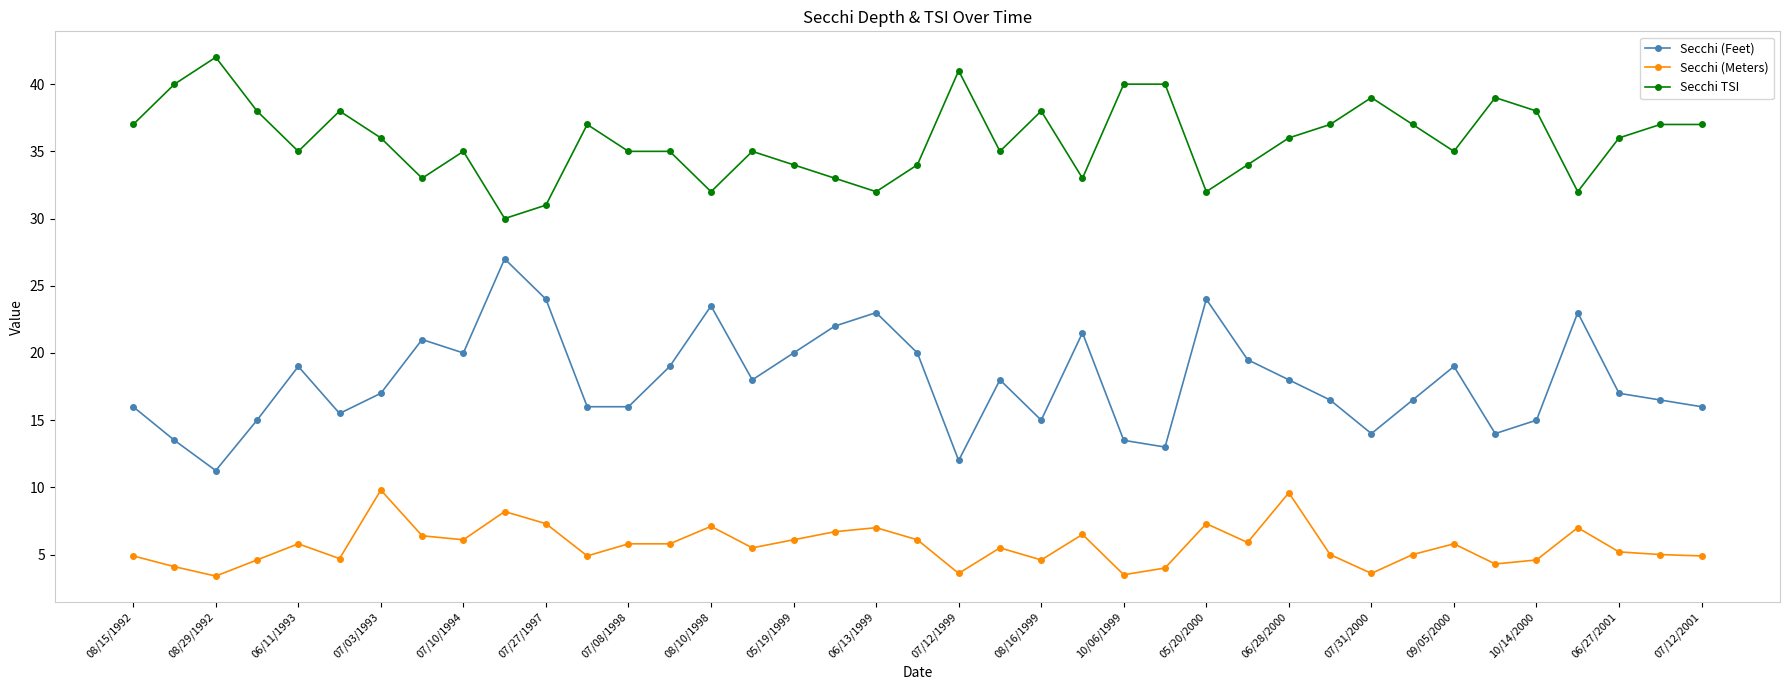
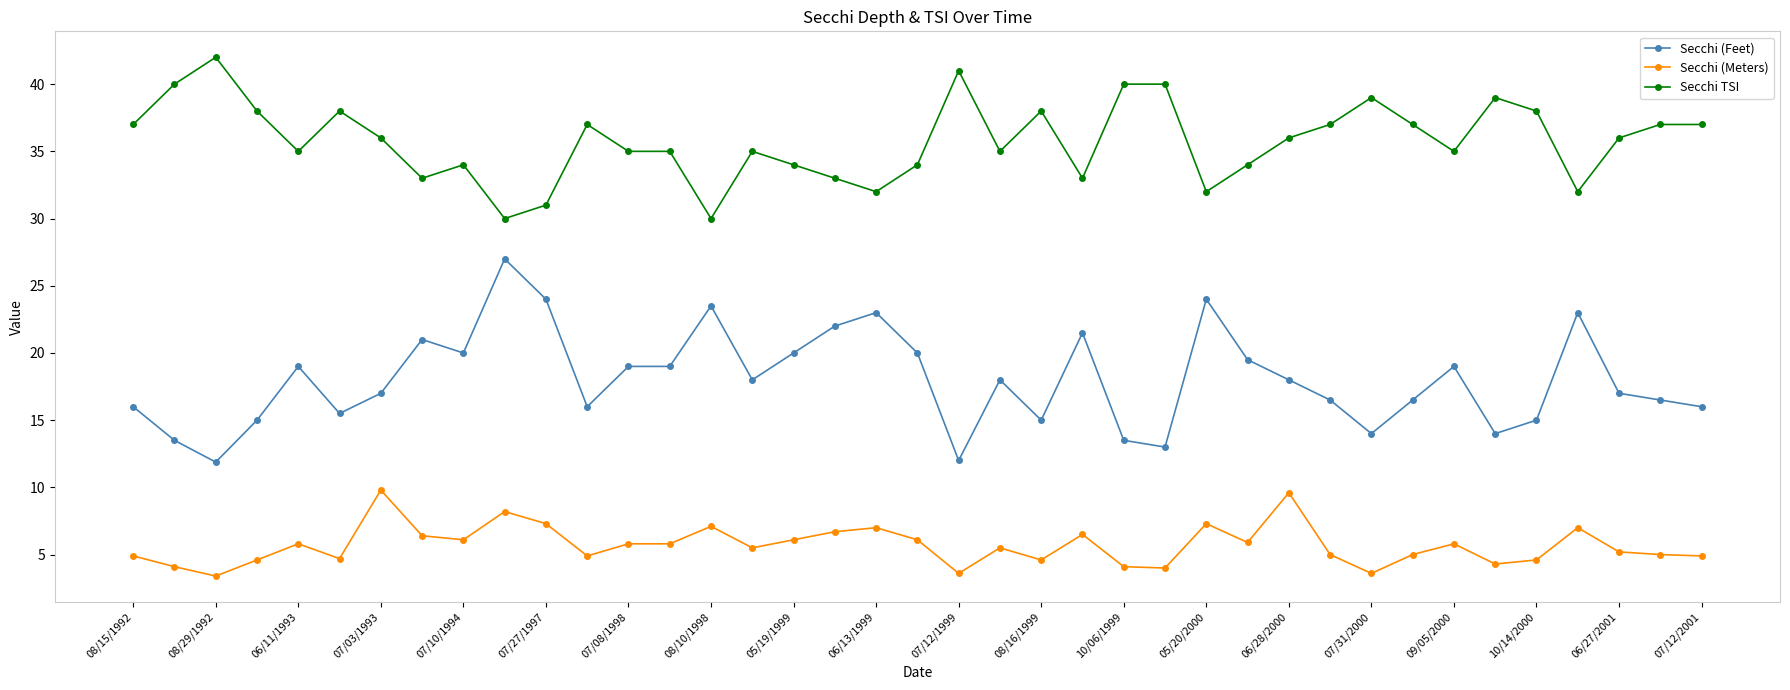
Secchi (Feet), 08/29/1992: 11.3 -> 11.9
Secchi TSI, 07/10/1994: 35 -> 34
Secchi (Feet), 07/08/1998: 16 -> 19
Secchi TSI, 08/10/1998: 32 -> 30
Secchi (Meters), 10/06/1999: 3.5 -> 4.1
